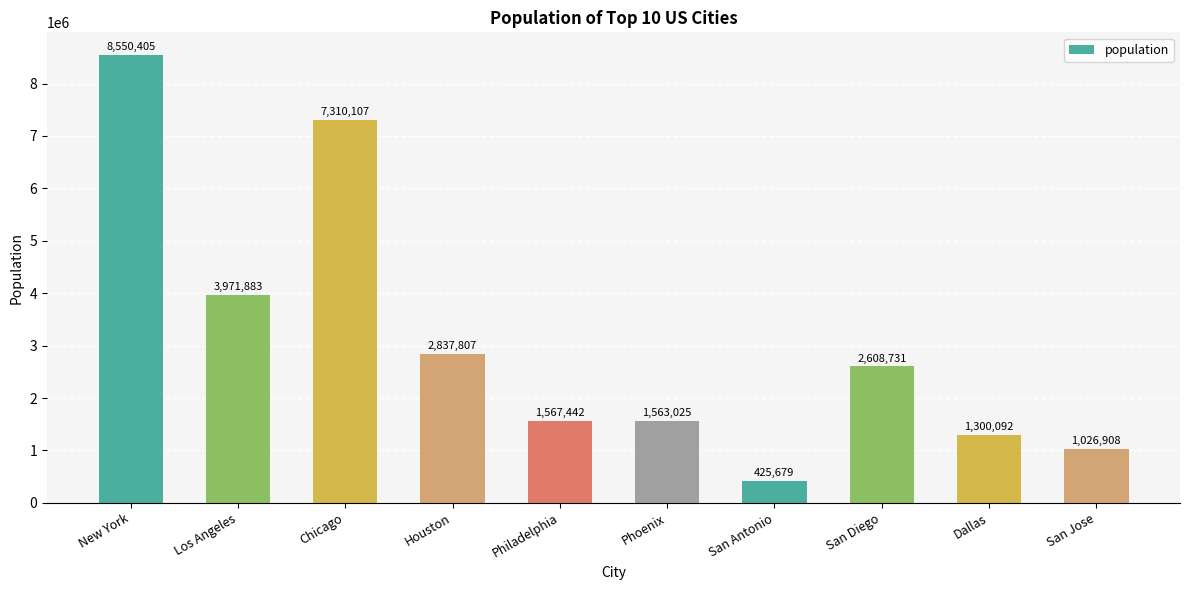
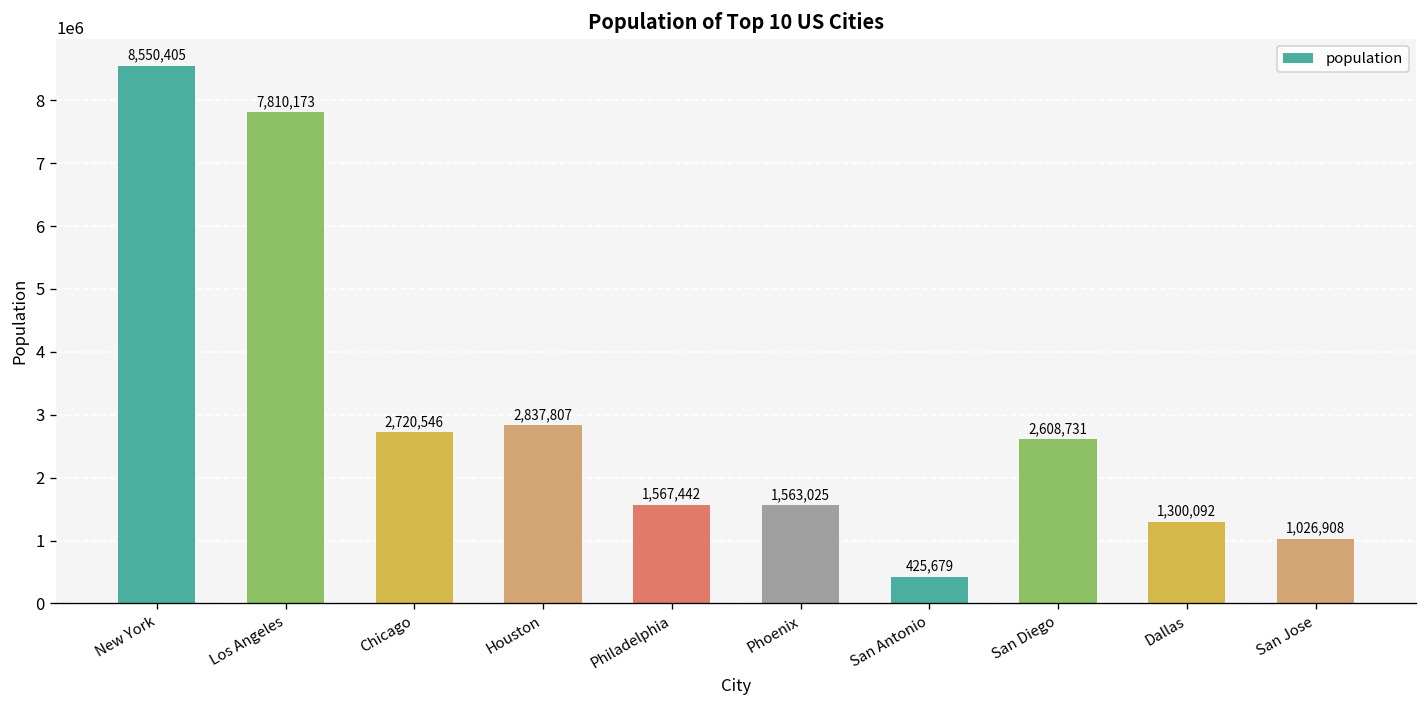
Los Angeles: 3,971,883 -> 7,810,173
Chicago: 7,310,107 -> 2,720,546
